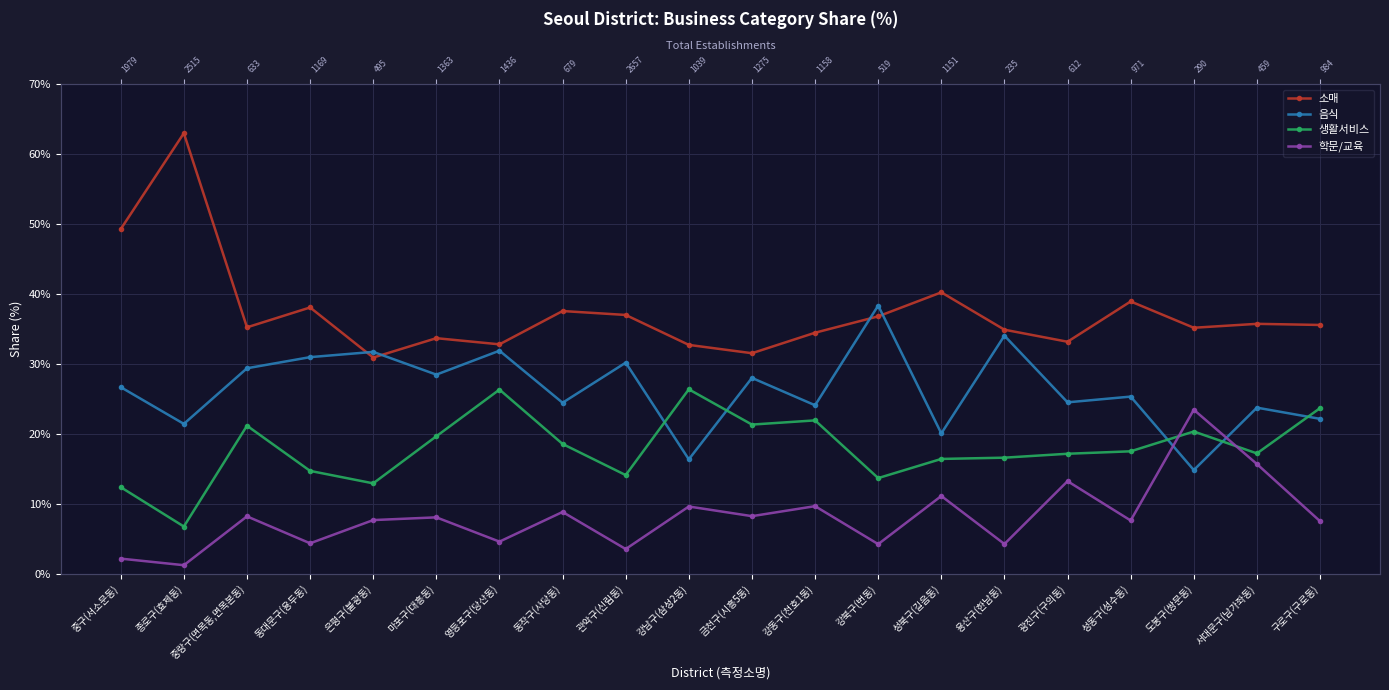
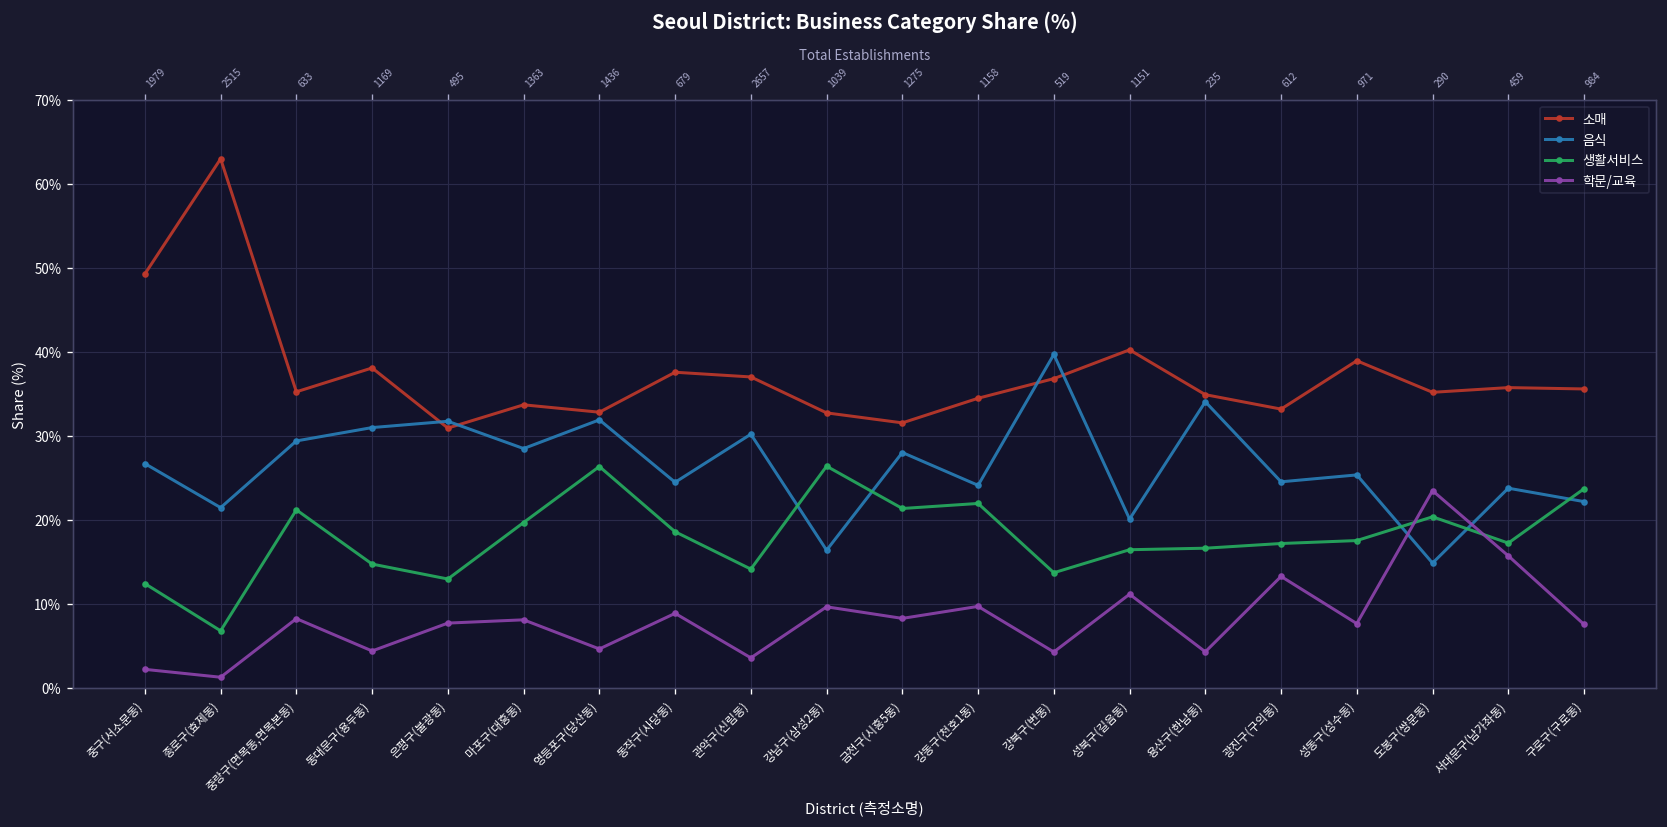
음식, 강북구(번동): 38% -> 40%
